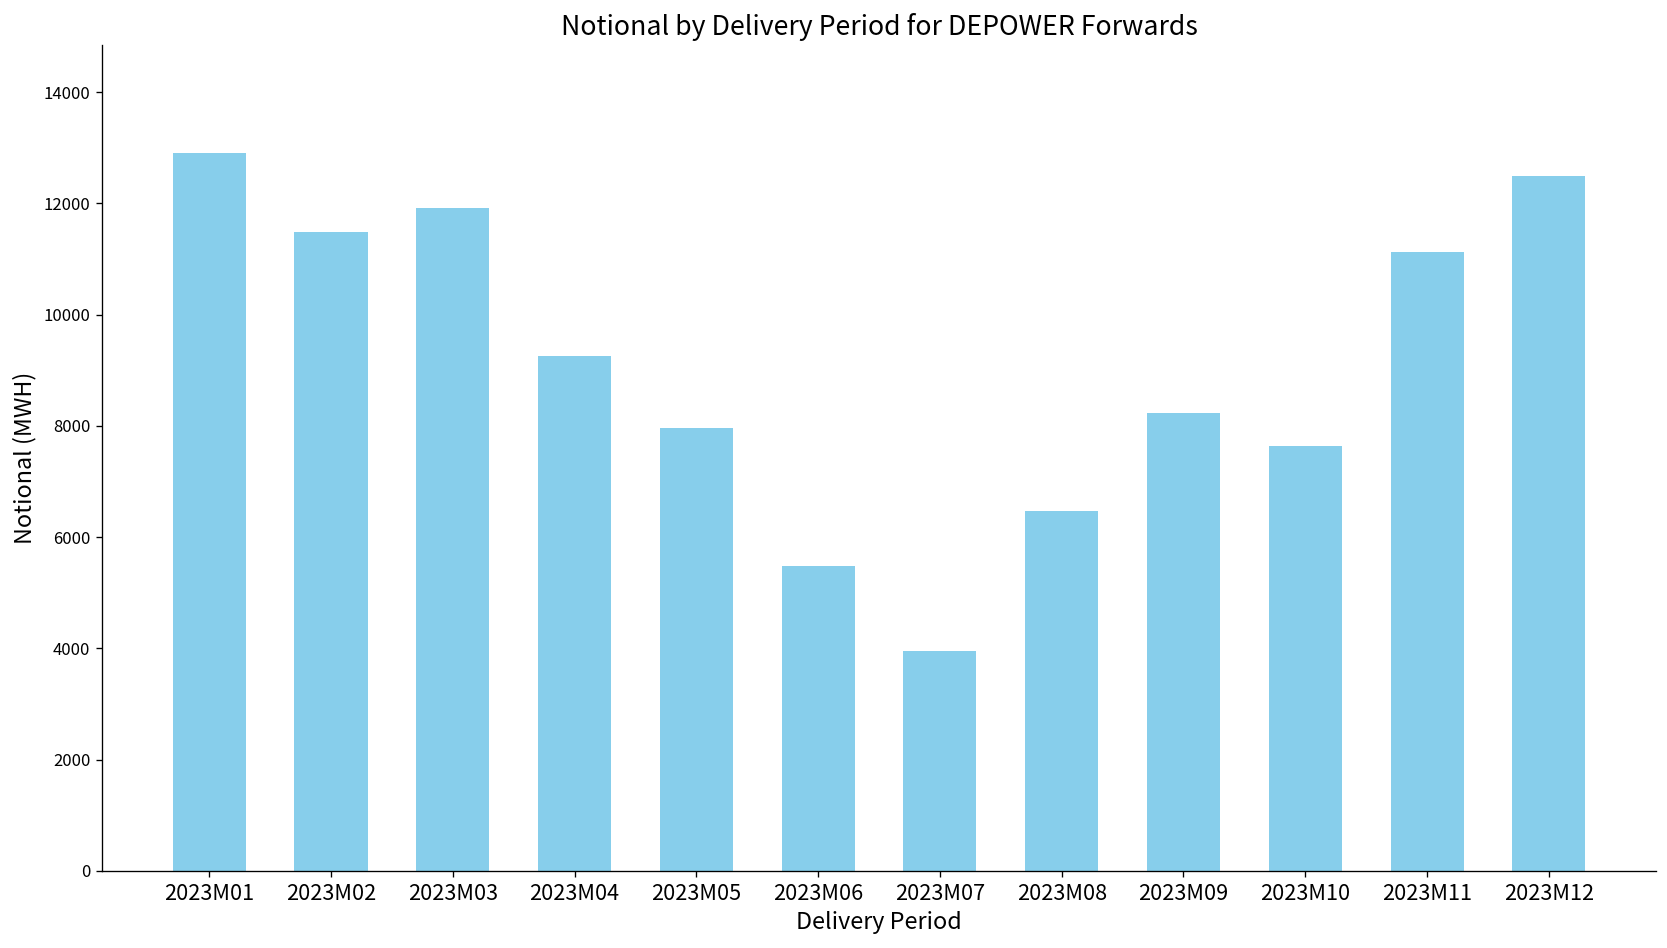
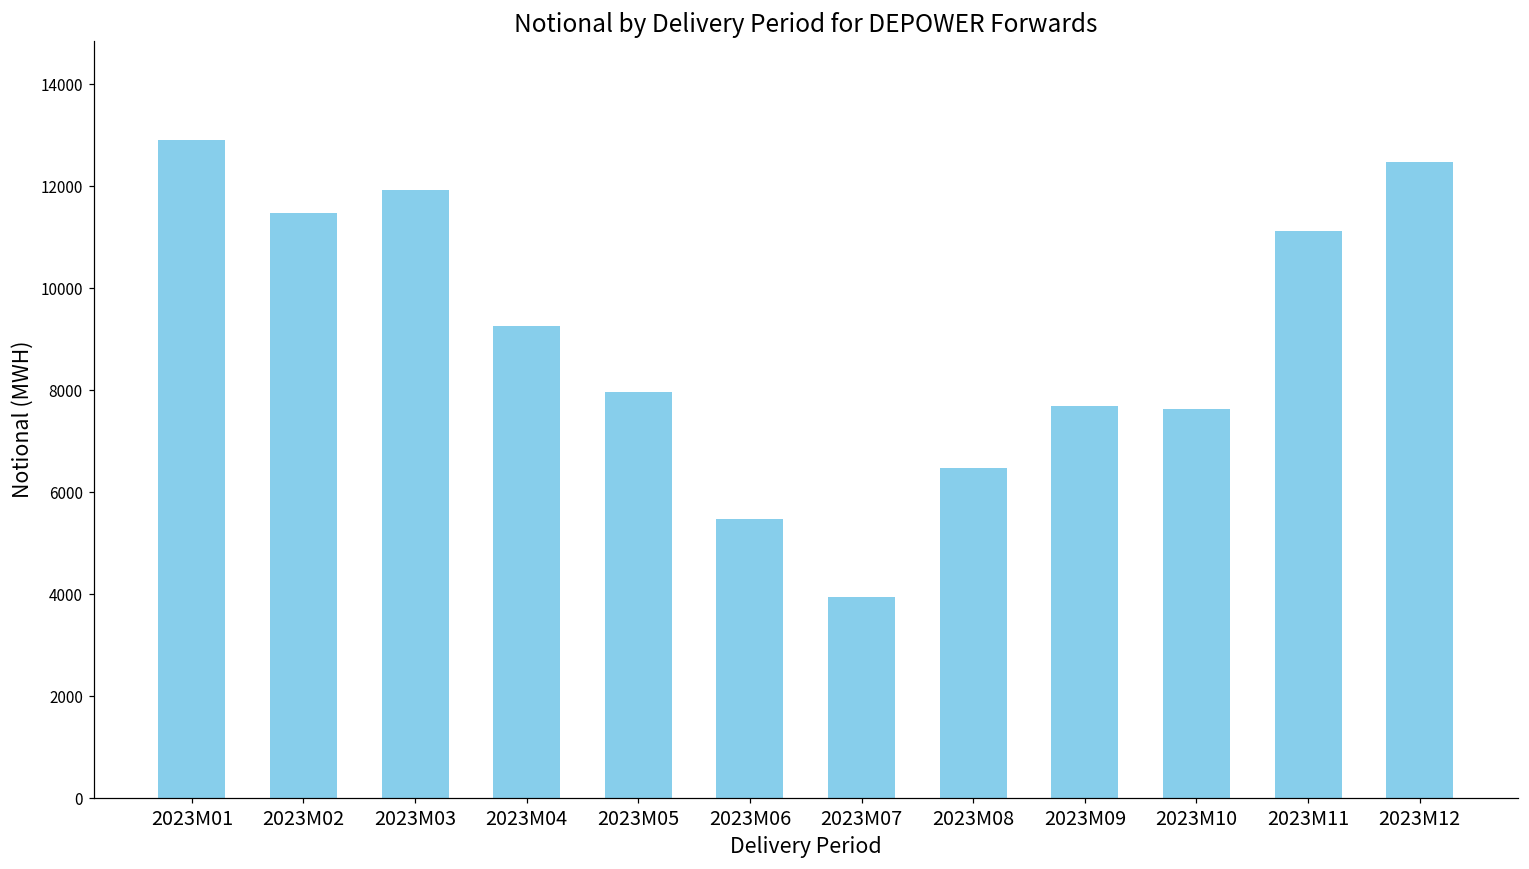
2023M09: 8200 -> 7700
